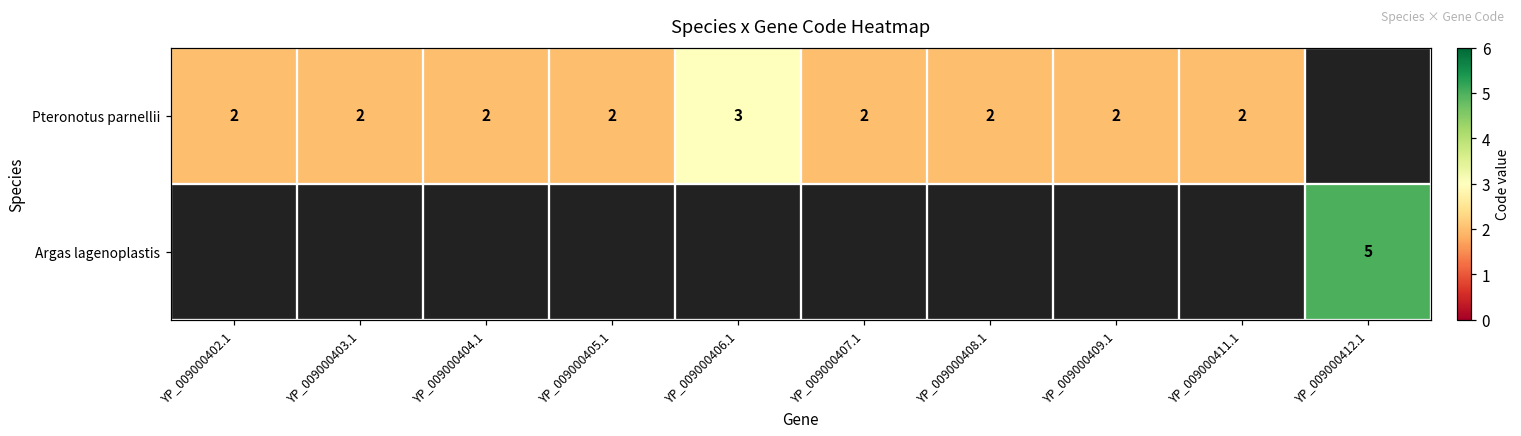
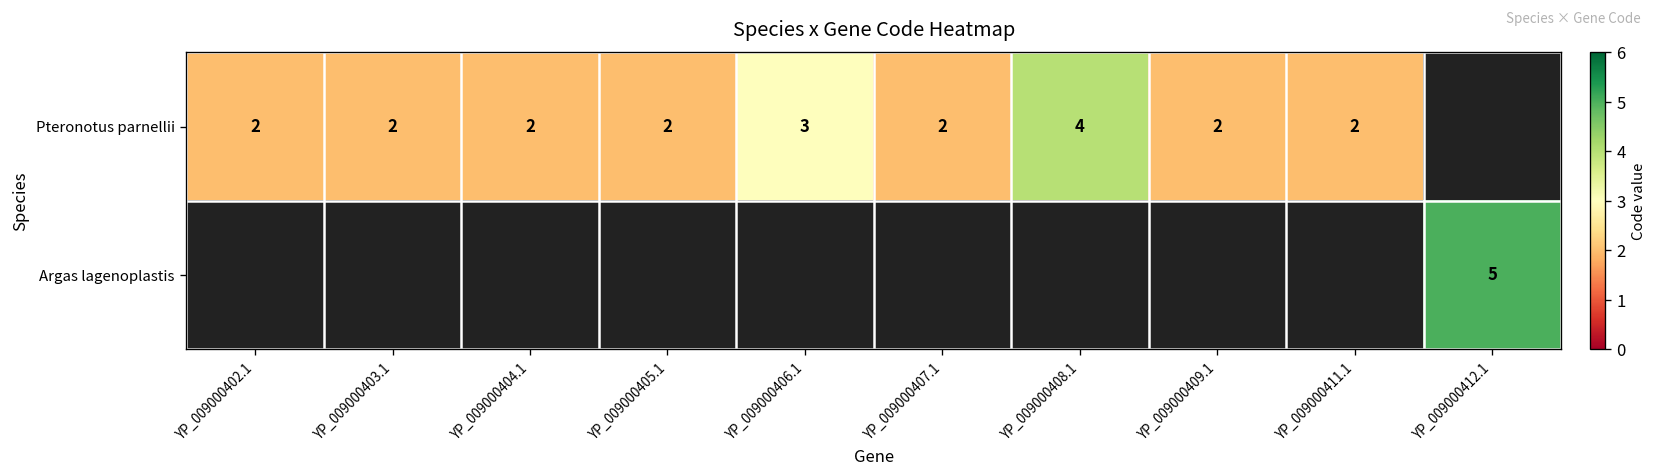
Pteronotus parnellii, YP_009000408.1: 2 -> 4
